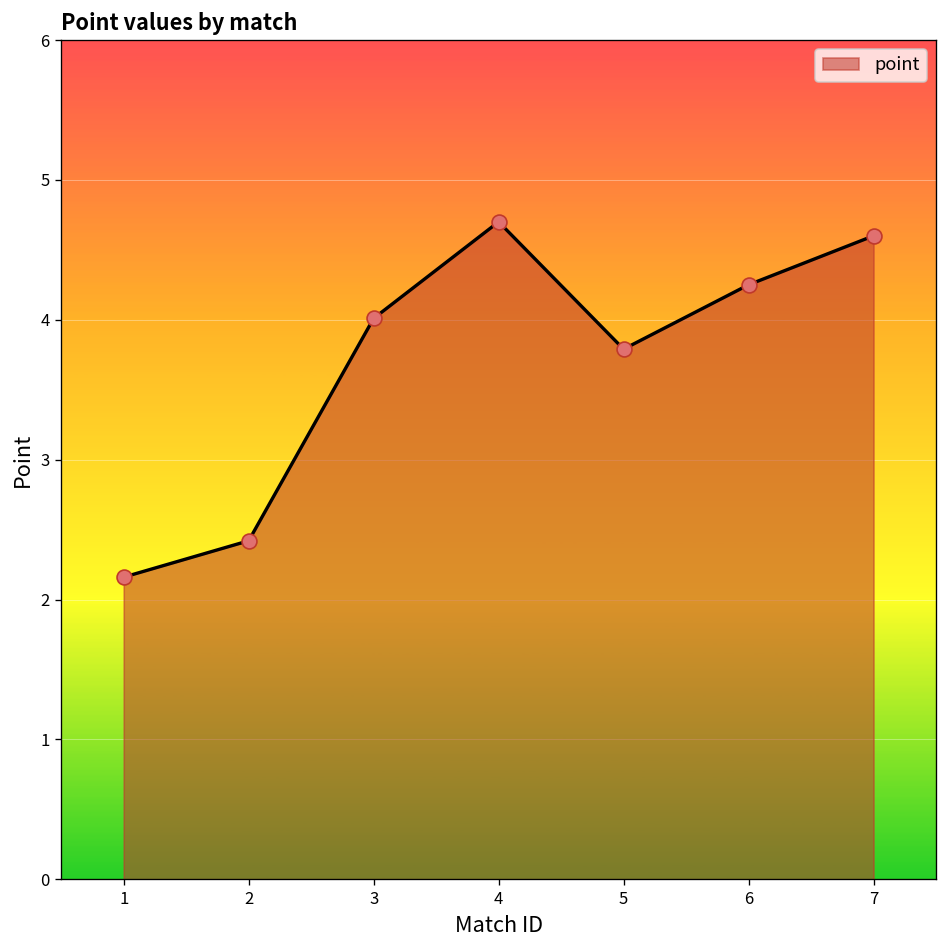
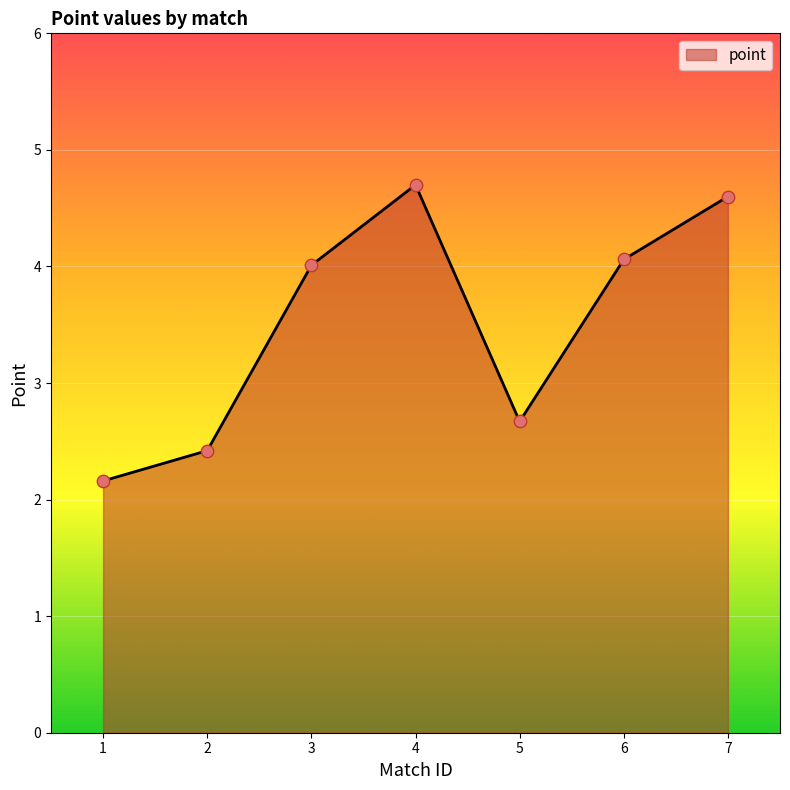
5: 3.79 -> 2.67
6: 4.25 -> 4.06
